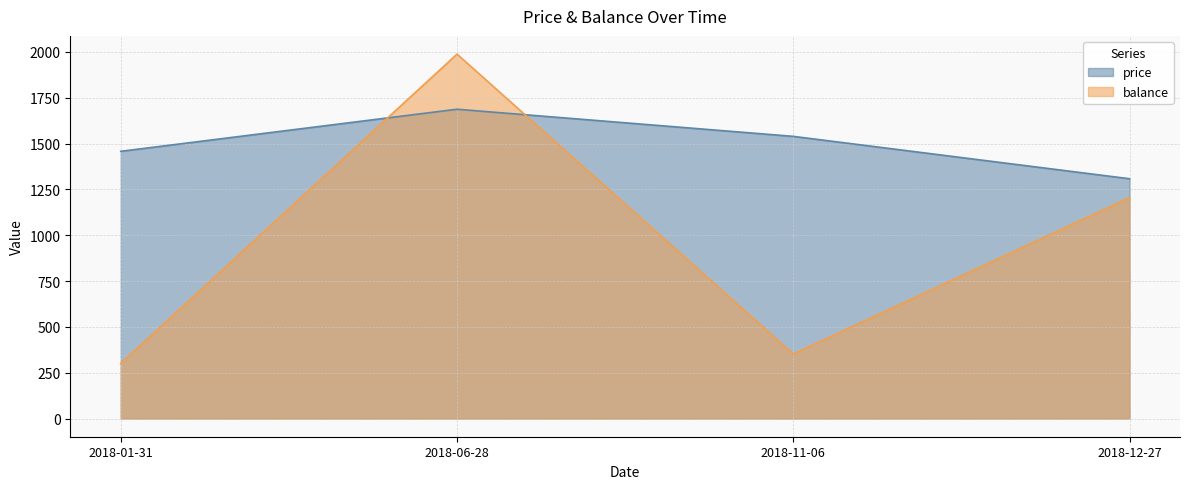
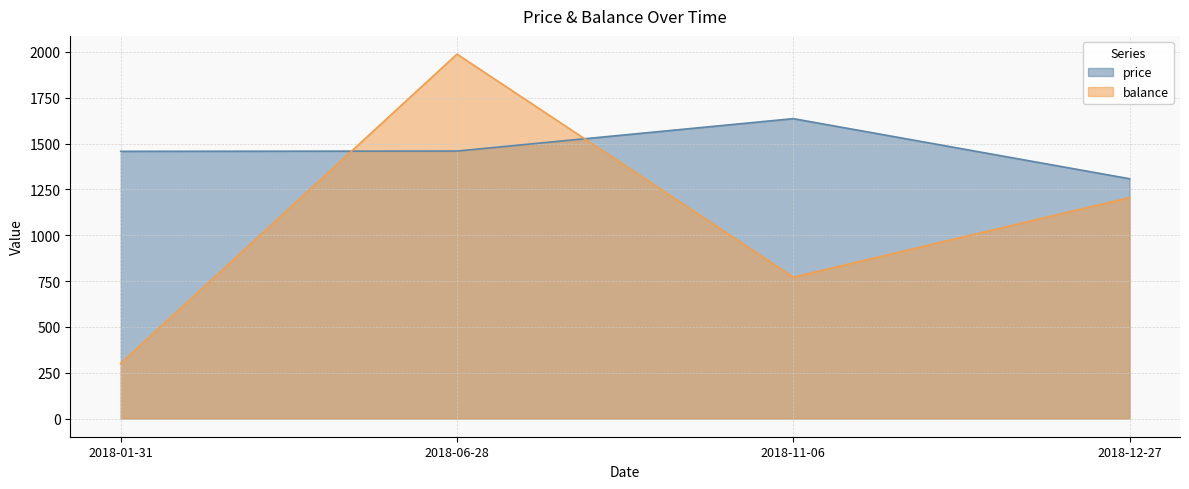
price, 2018-06-28: 1690 -> 1460
price, 2018-11-06: 1540 -> 1640
balance, 2018-11-06: 350 -> 770
